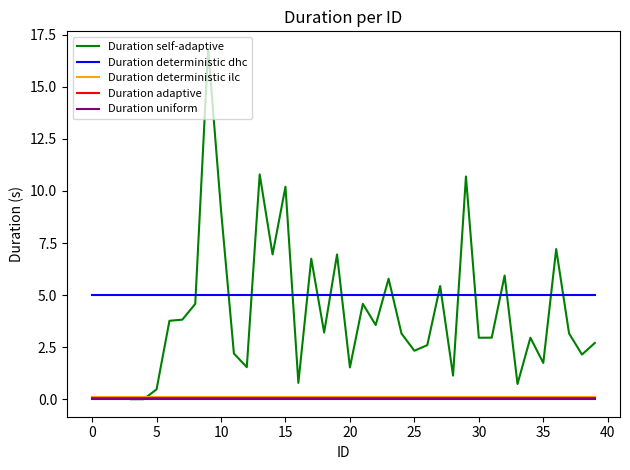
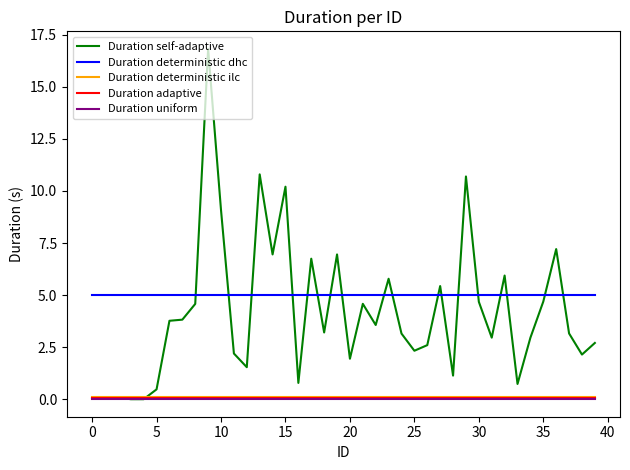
Duration self-adaptive, 20: 1.5 -> 2.0
Duration self-adaptive, 30: 3.0 -> 4.7
Duration self-adaptive, 35: 1.8 -> 4.7
